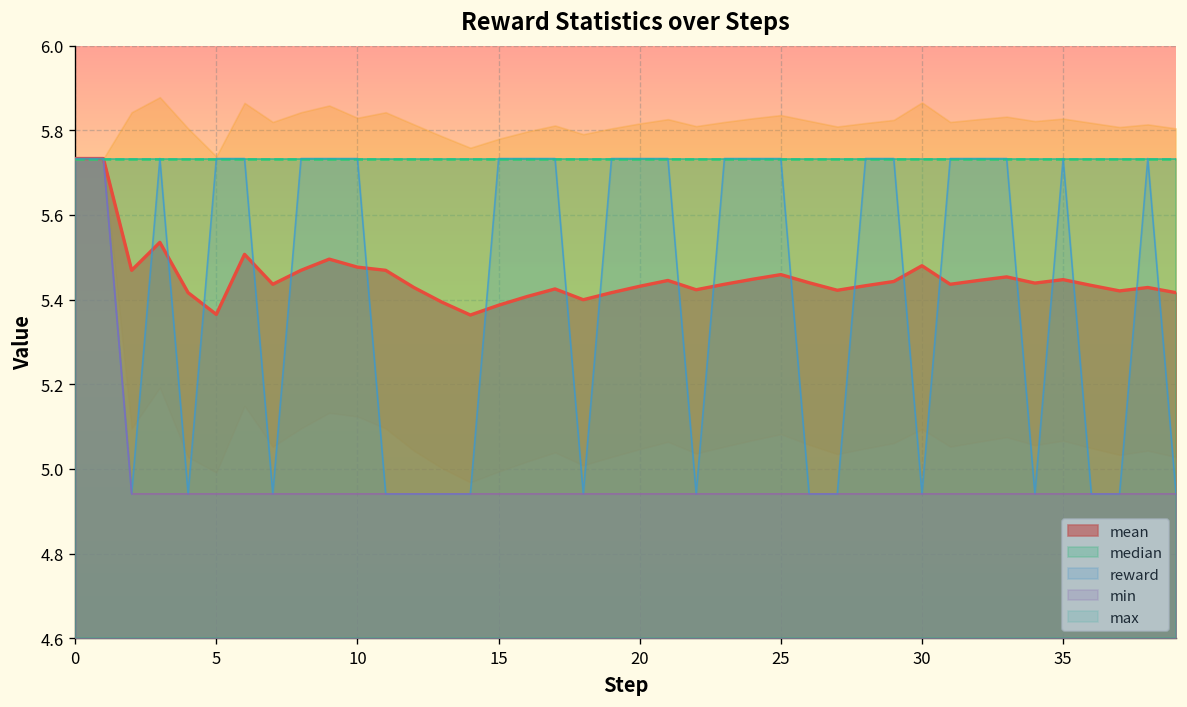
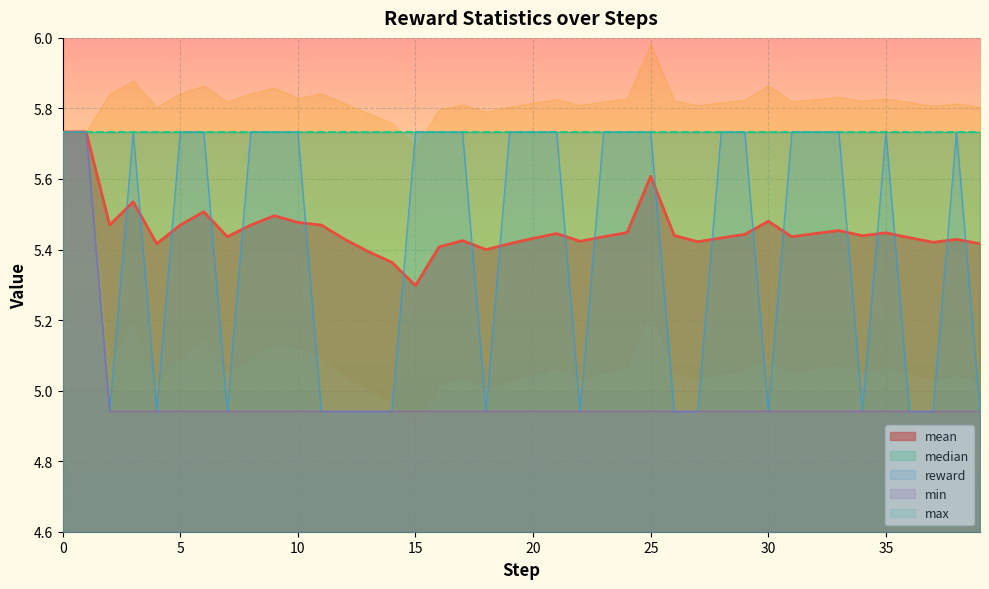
mean, 5: 5.37 -> 5.47
mean, 15: 5.39 -> 5.30
mean, 25: 5.46 -> 5.61
